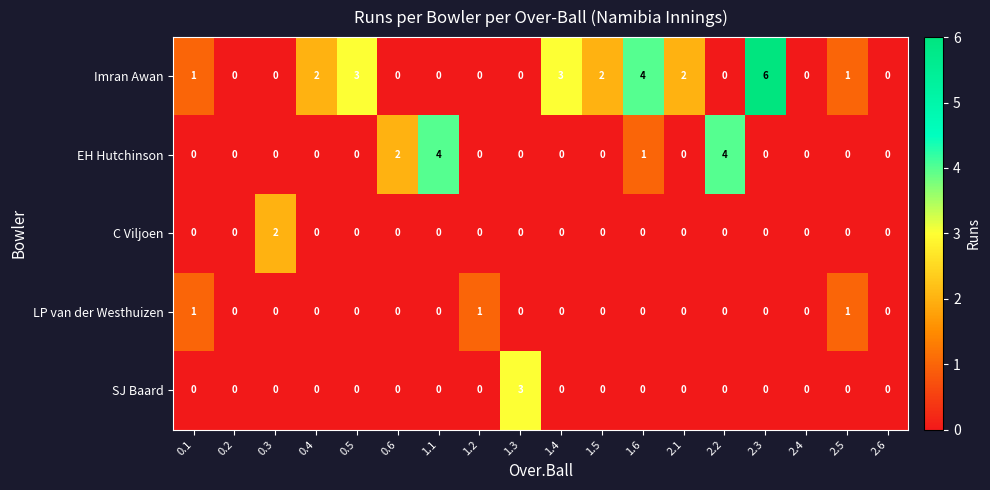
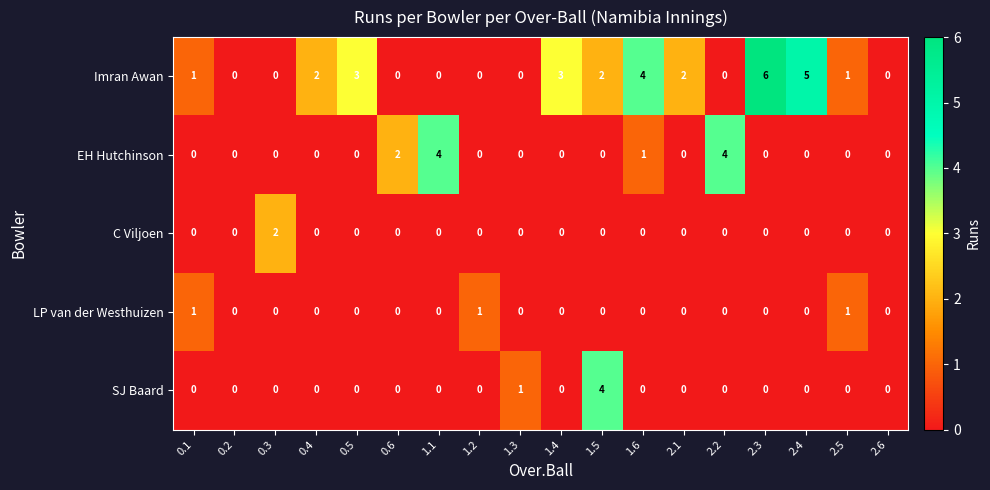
Imran Awan, 2.4: 0 -> 5
SJ Baard, 1.3: 3 -> 1
SJ Baard, 1.5: 0 -> 4
